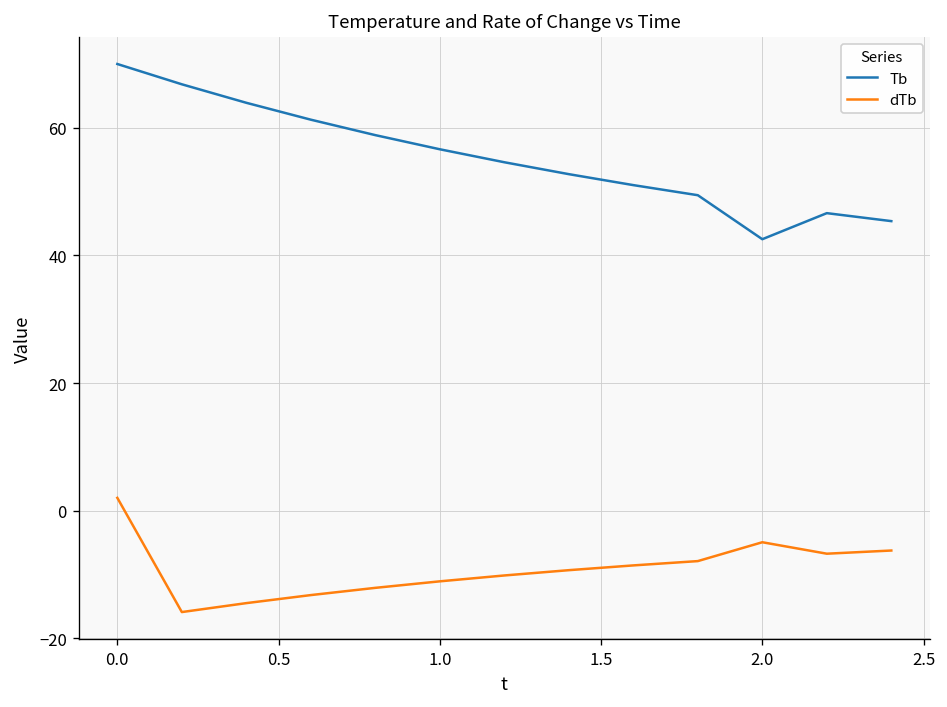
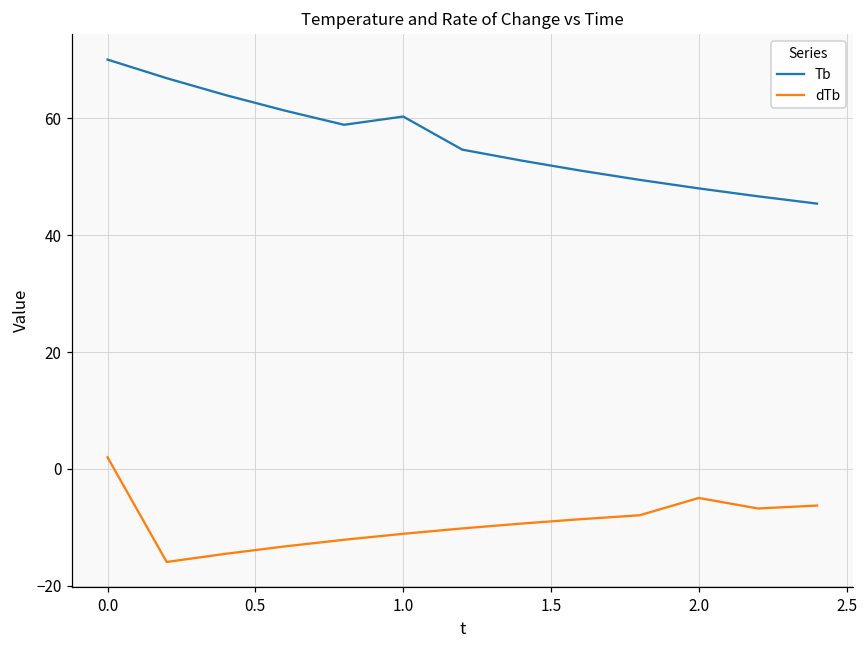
Tb, 1.0: 57 -> 60
Tb, 2.0: 43 -> 48
